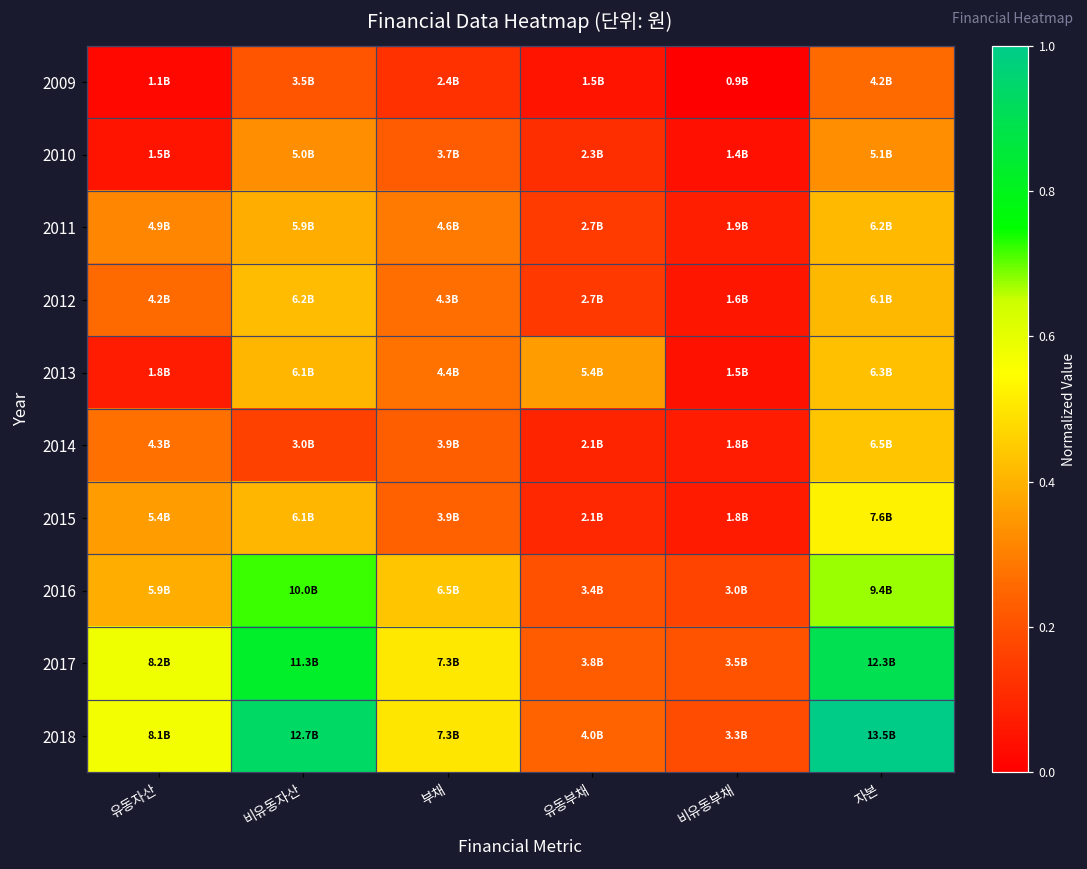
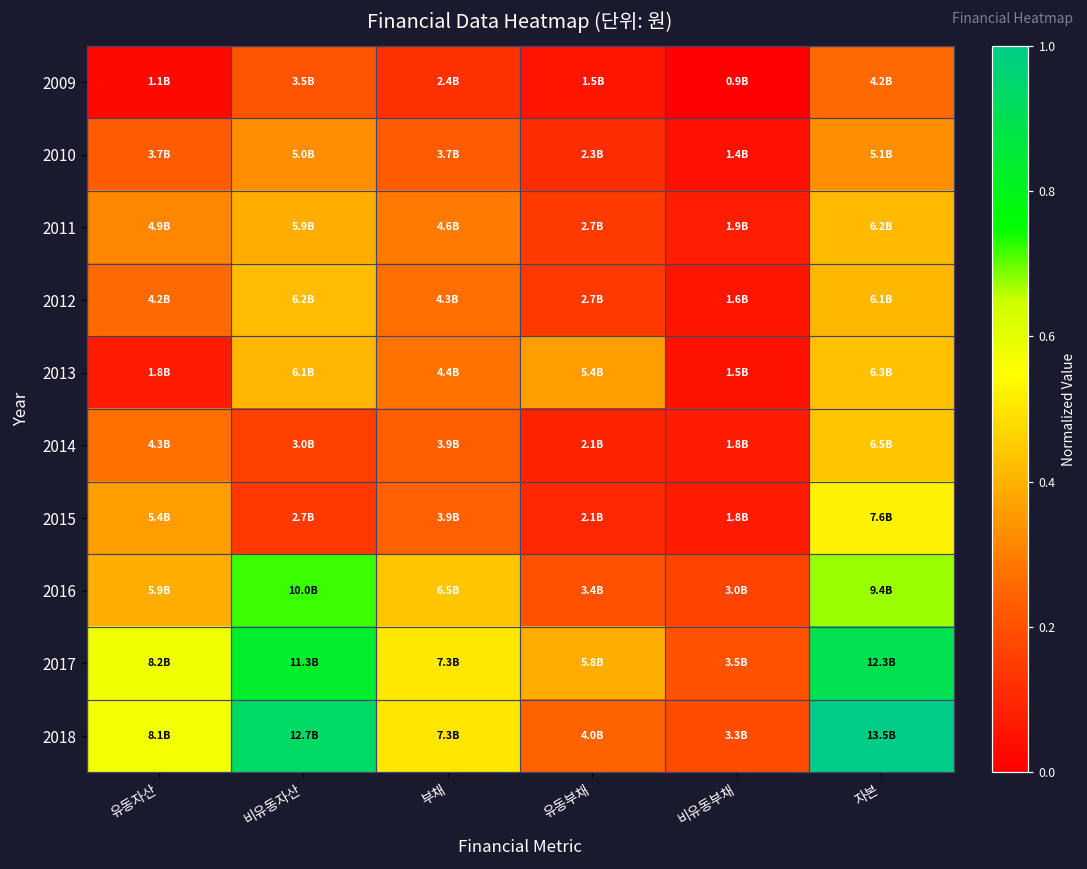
2010, 유동자산: 1.5B -> 3.7B
2015, 비유동자산: 6.1B -> 2.7B
2017, 유동부채: 3.8B -> 5.8B
